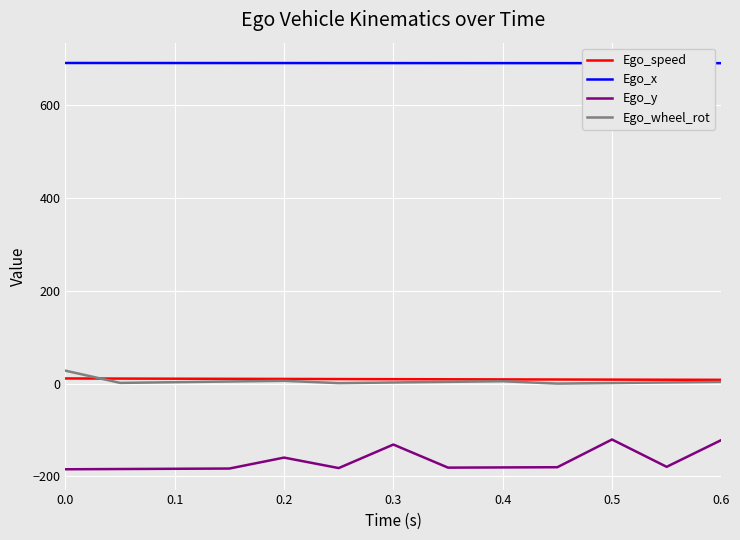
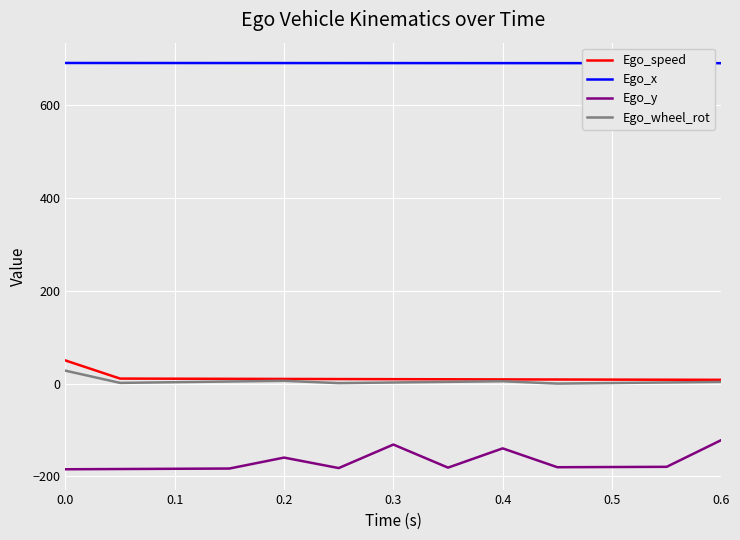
Ego_speed, 0.0: 10 -> 50
Ego_y, 0.4: -180 -> -140
Ego_y, 0.5: -120 -> -180
